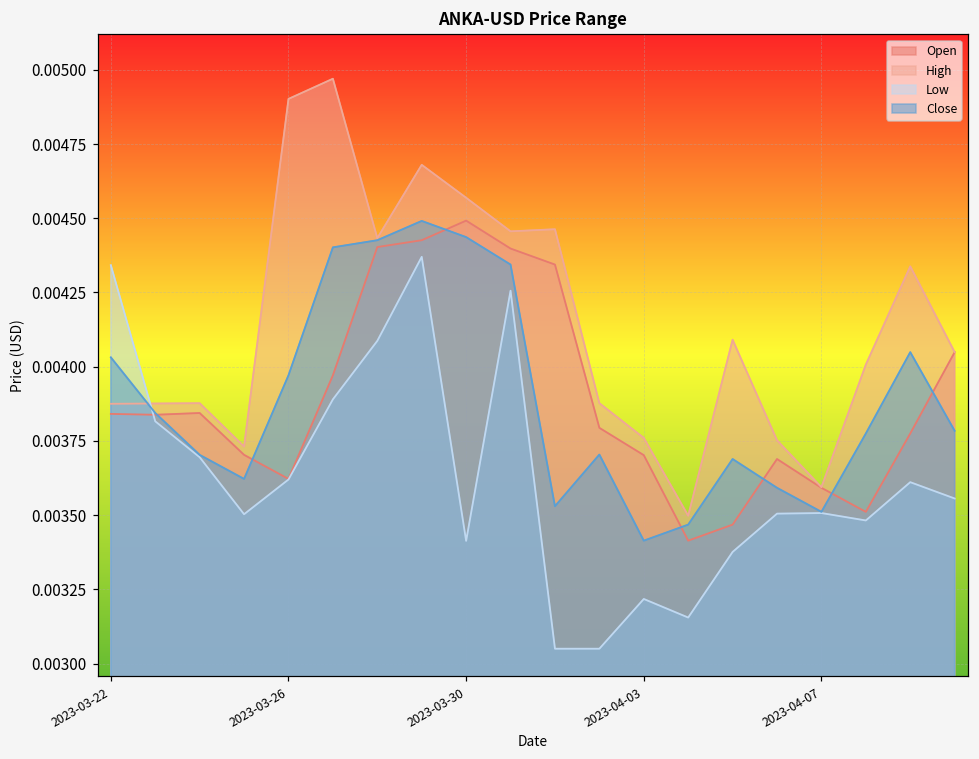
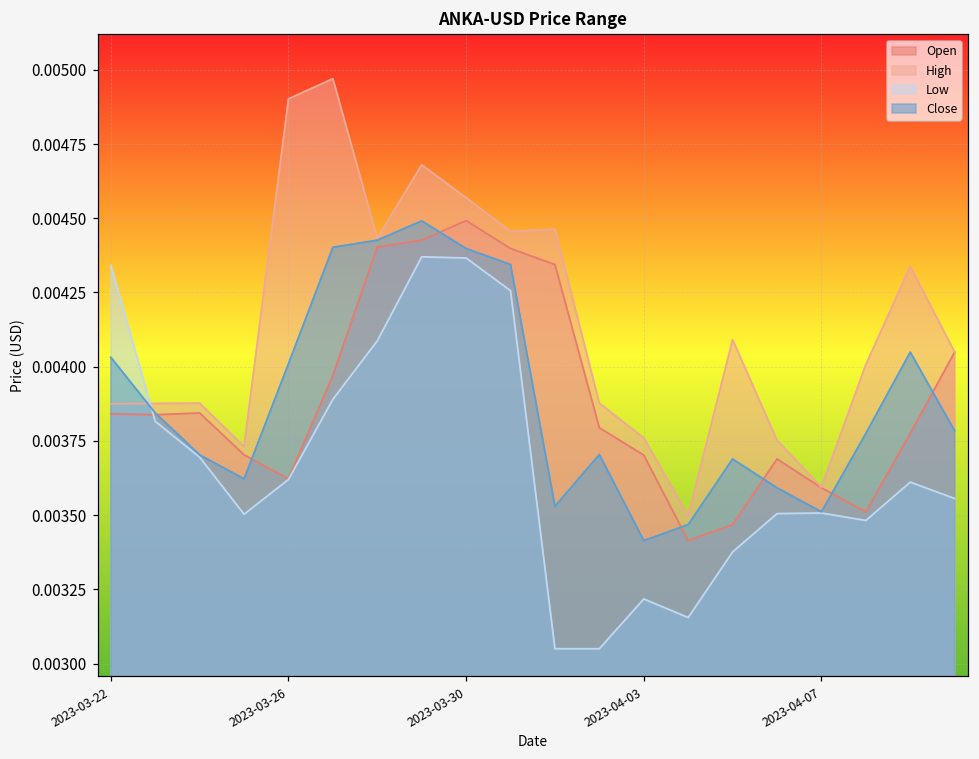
Close, 2023-03-26: 0.00397 -> 0.00401
Low, 2023-03-30: 0.00341 -> 0.00437
Close, 2023-03-30: 0.00444 -> 0.00440
